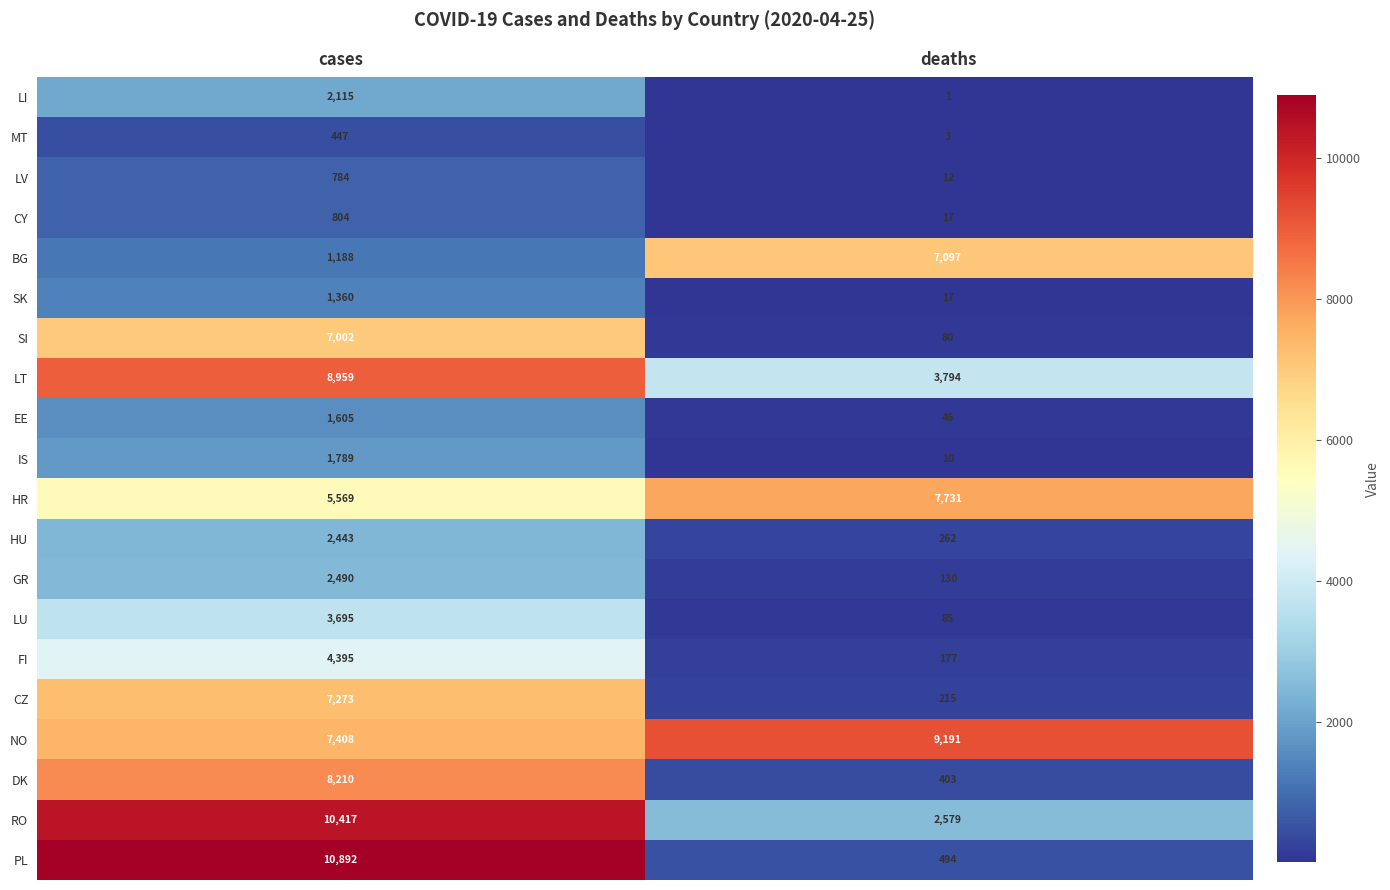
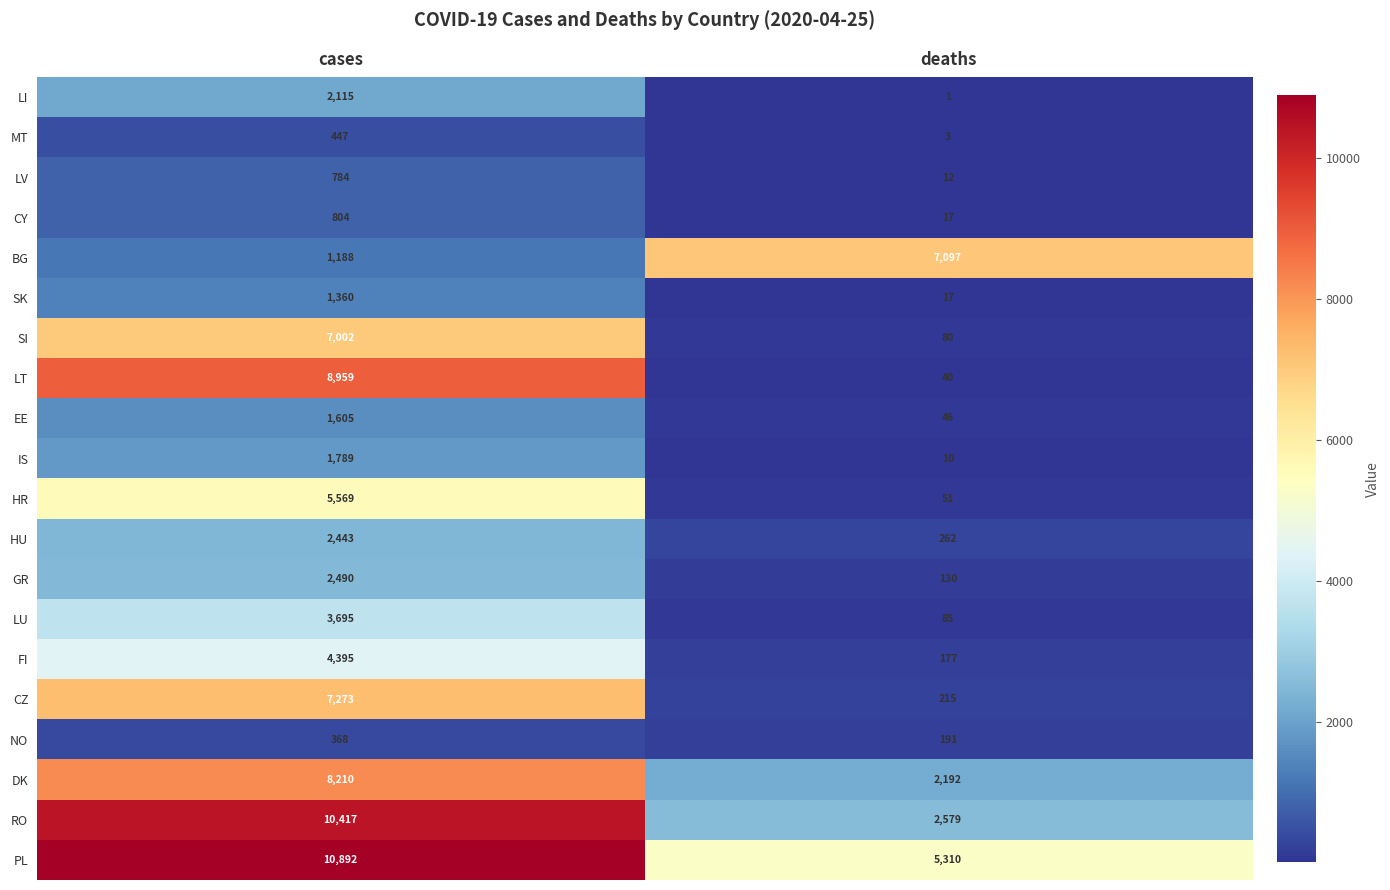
LT, deaths: 3,794 -> 40
HR, deaths: 7,731 -> 51
NO, cases: 7,408 -> 368
NO, deaths: 9,191 -> 191
DK, deaths: 403 -> 2,192
PL, deaths: 494 -> 5,310
